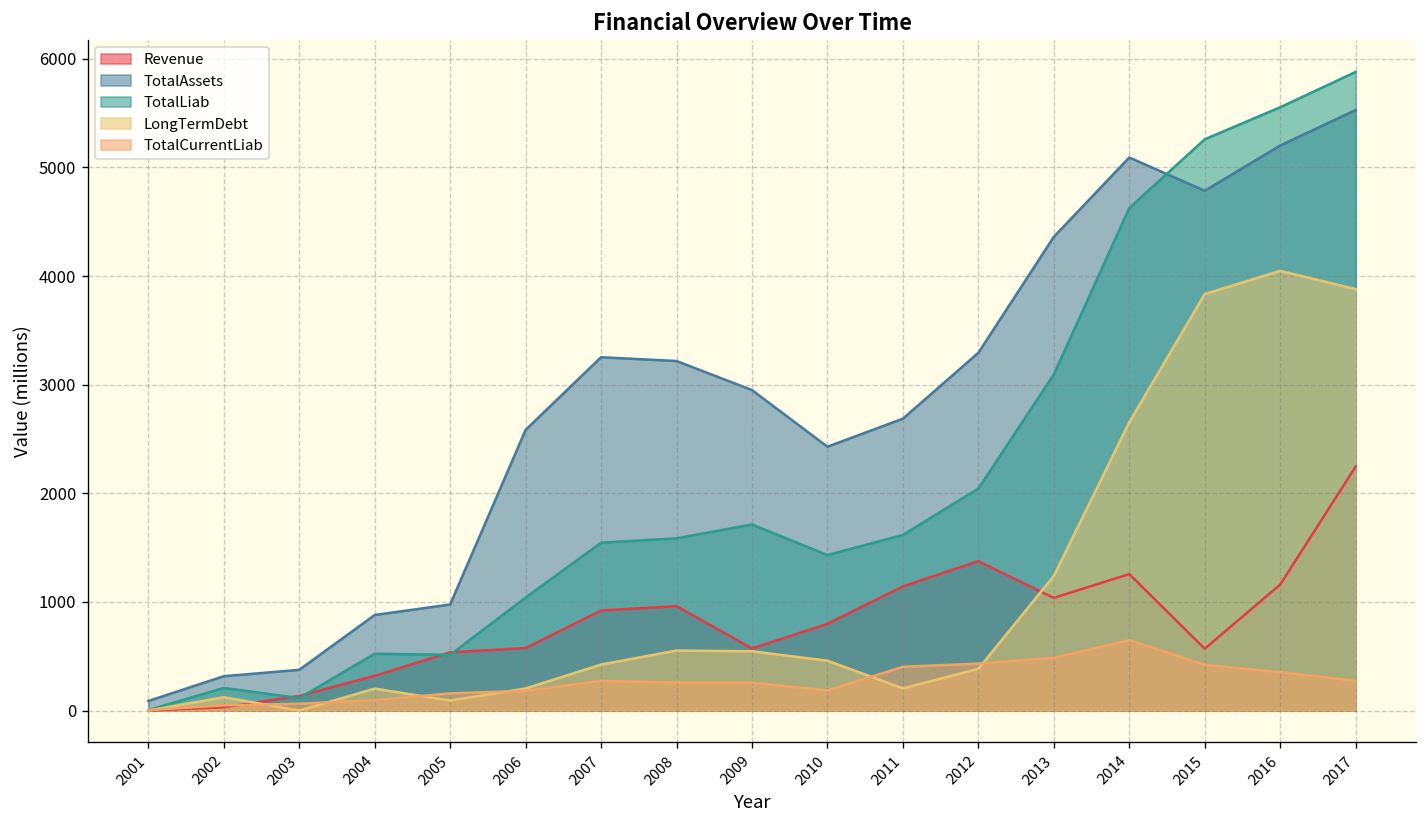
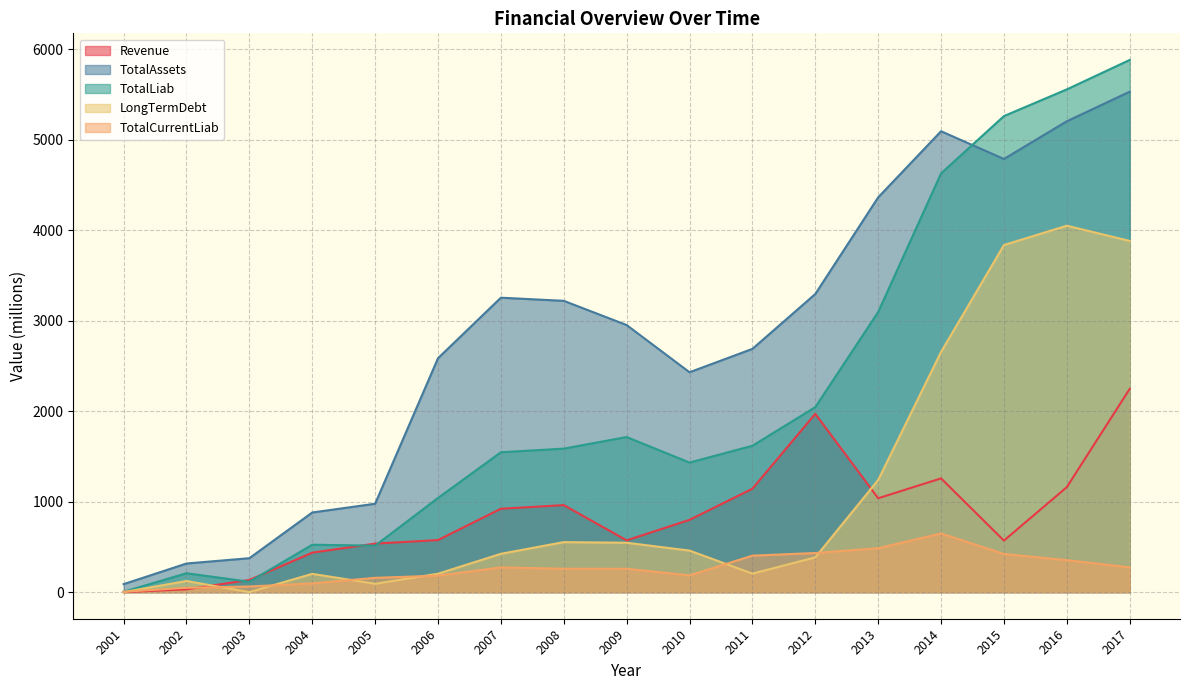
Revenue, 2004: 300 -> 400
Revenue, 2012: 1400 -> 2000
